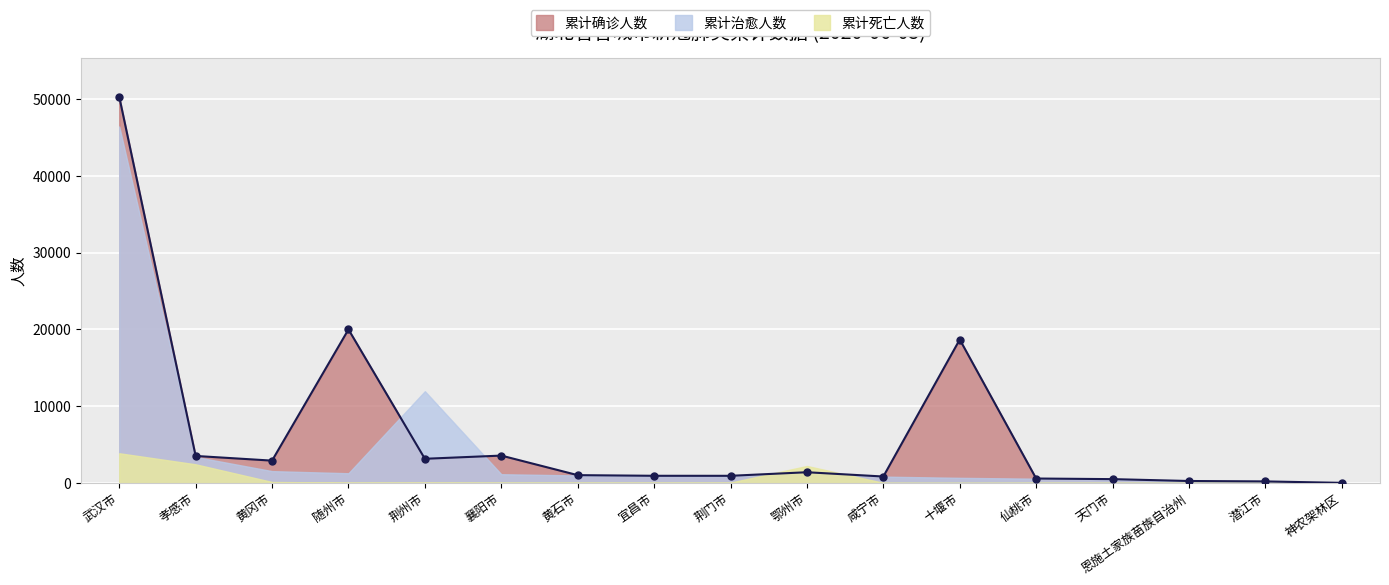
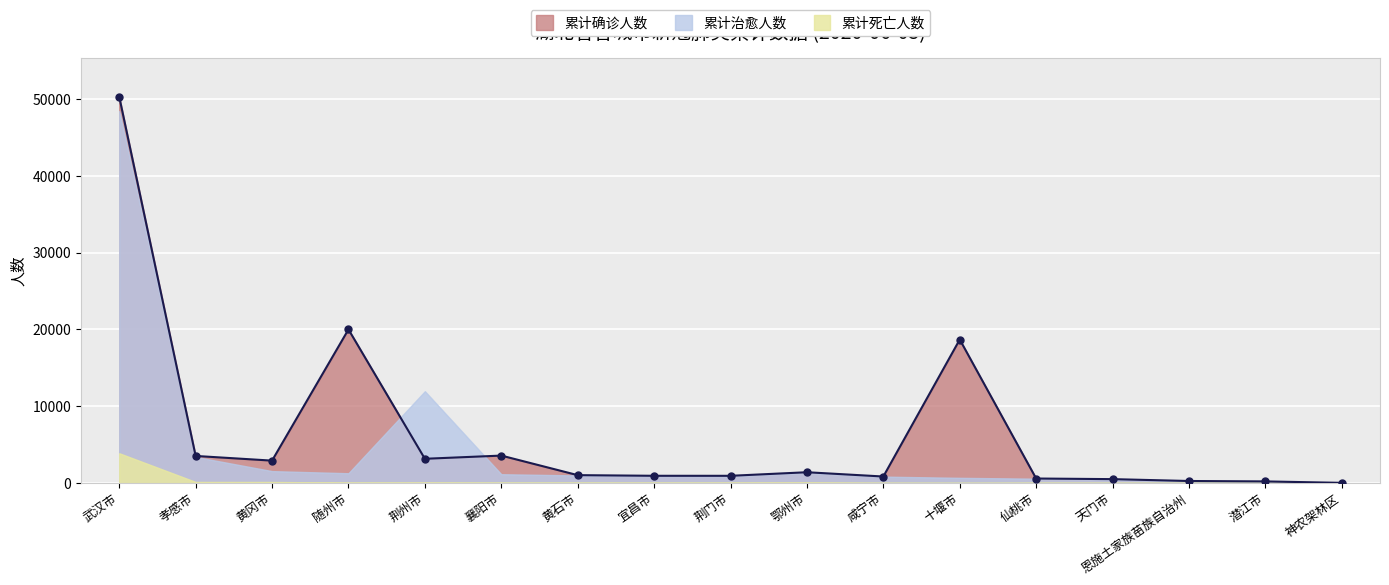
累计治愈人数, 武汉市: 46000 -> 48000
累计死亡人数, 孝感市: 2000 -> 0
累计死亡人数, 鄂州市: 2000 -> 0
